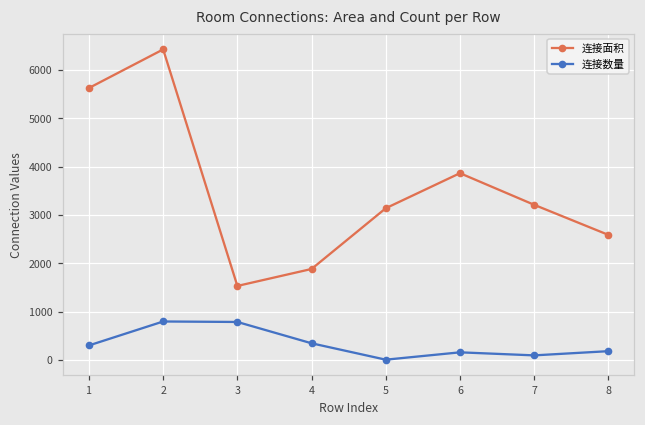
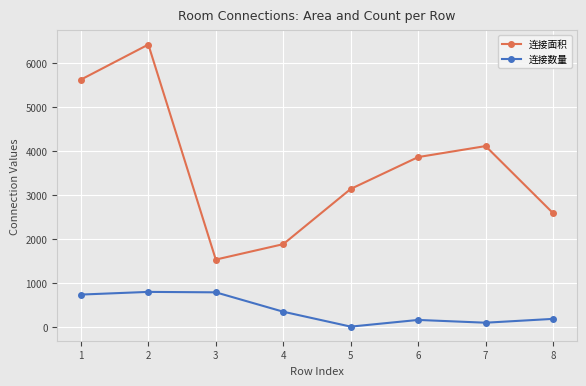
连接数量, 1: 300 -> 700
连接面积, 7: 3200 -> 4100
